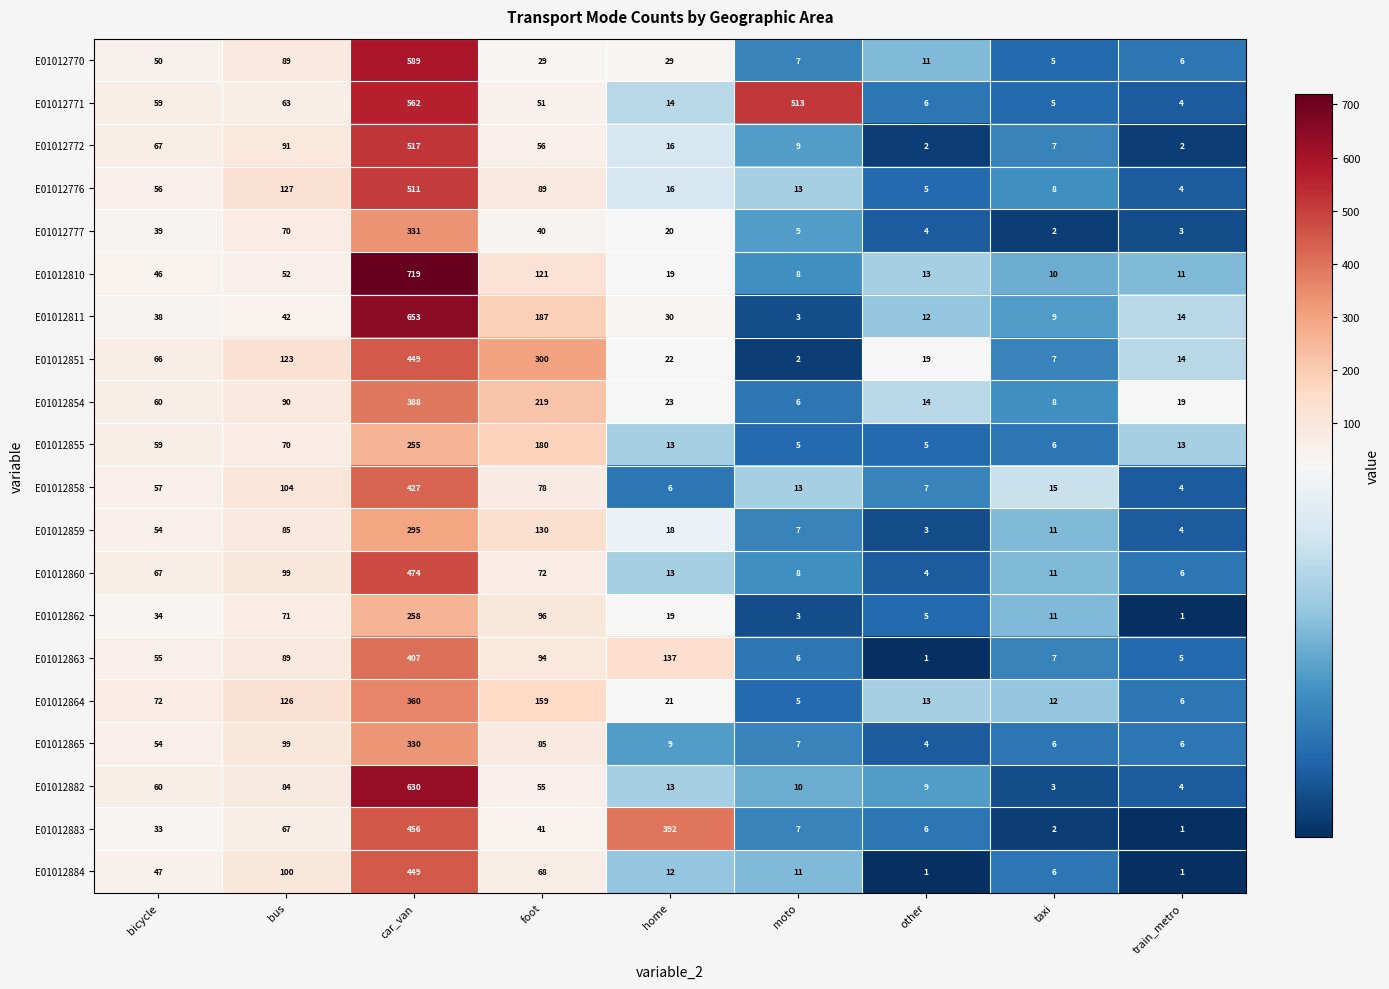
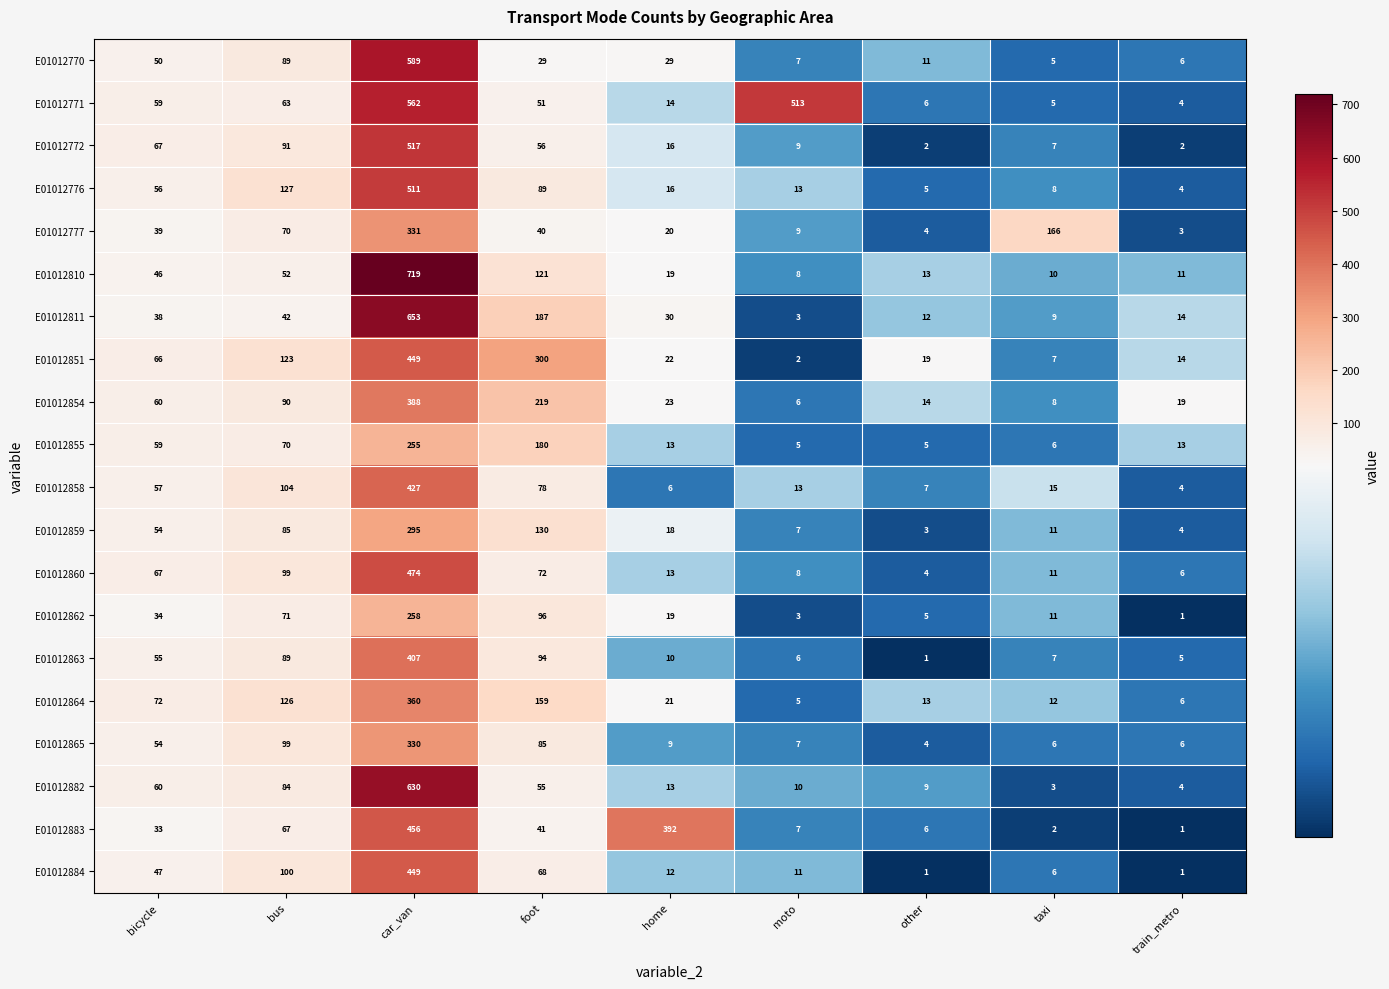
E01012777, taxi: 2 -> 166
E01012863, home: 137 -> 10
